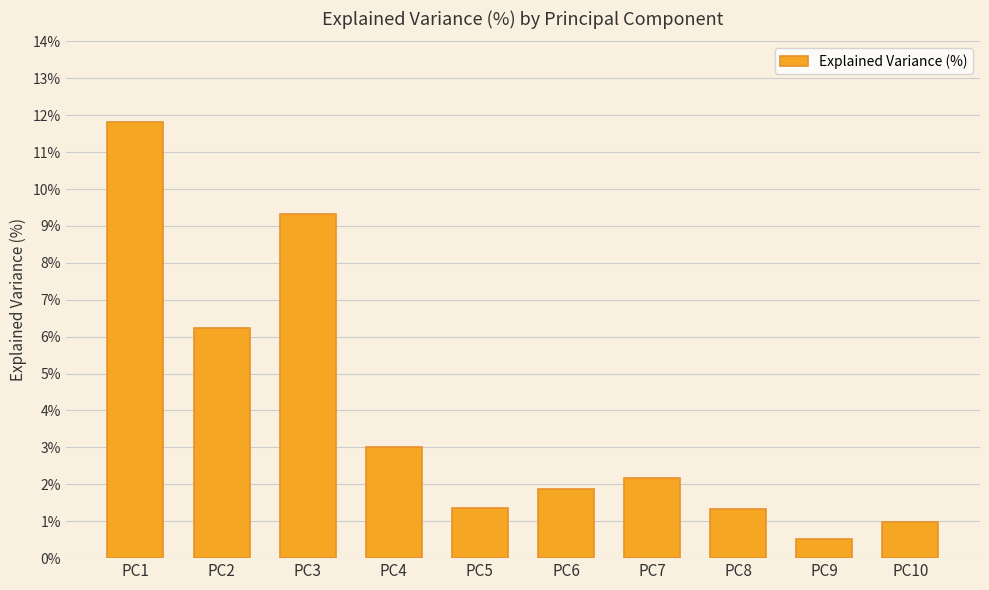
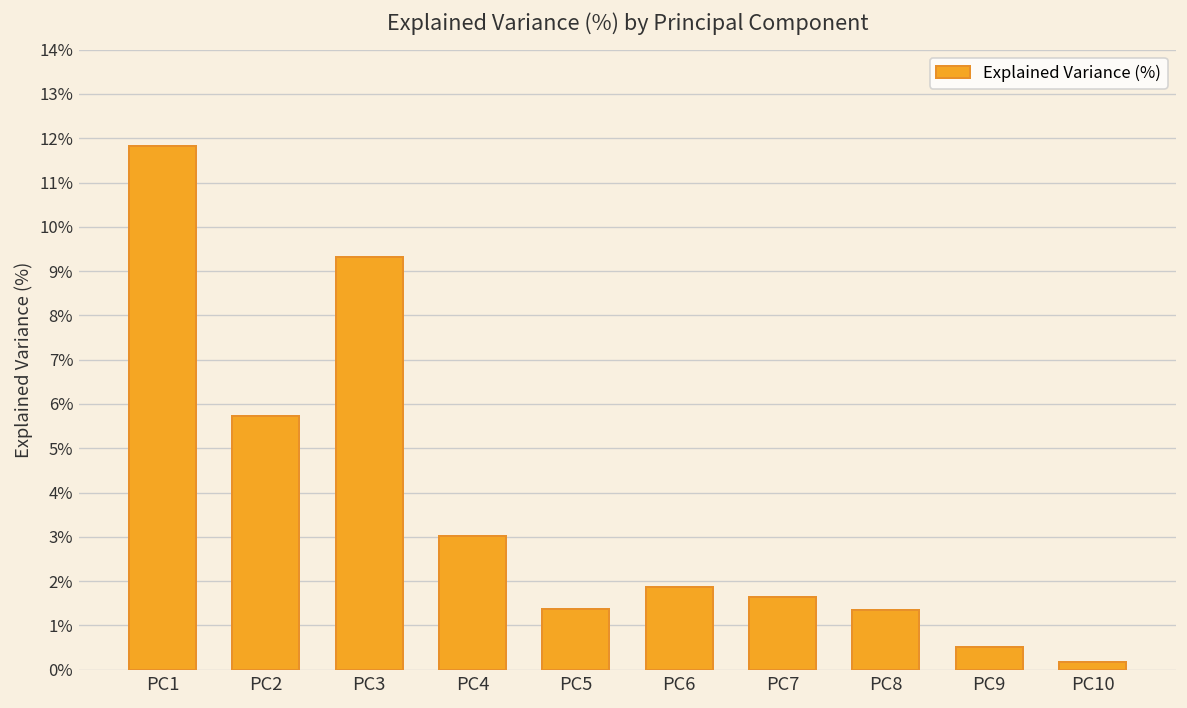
PC2: 6.2% -> 5.7%
PC7: 2.2% -> 1.6%
PC10: 1.0% -> 0.2%
